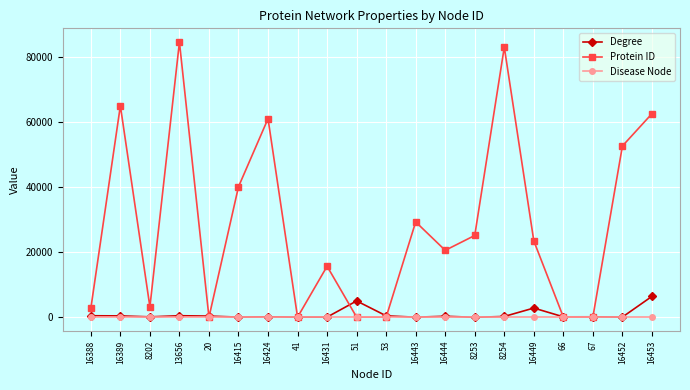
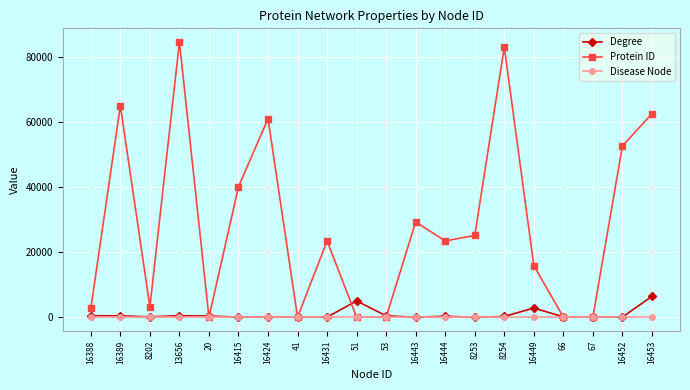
Protein ID, 16431: 16000 -> 23000
Protein ID, 16444: 21000 -> 24000
Protein ID, 16449: 24000 -> 16000
